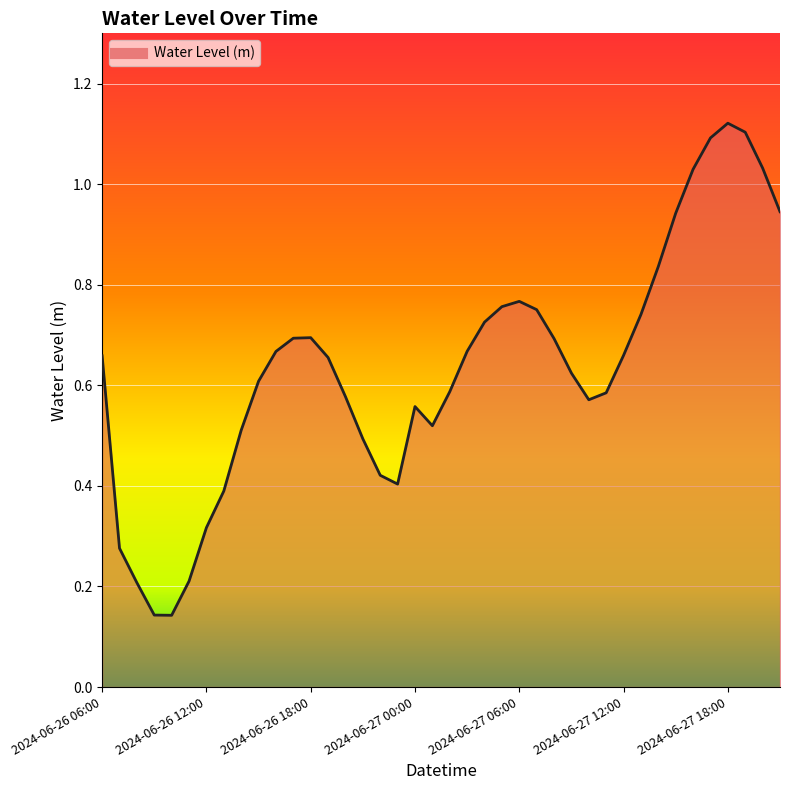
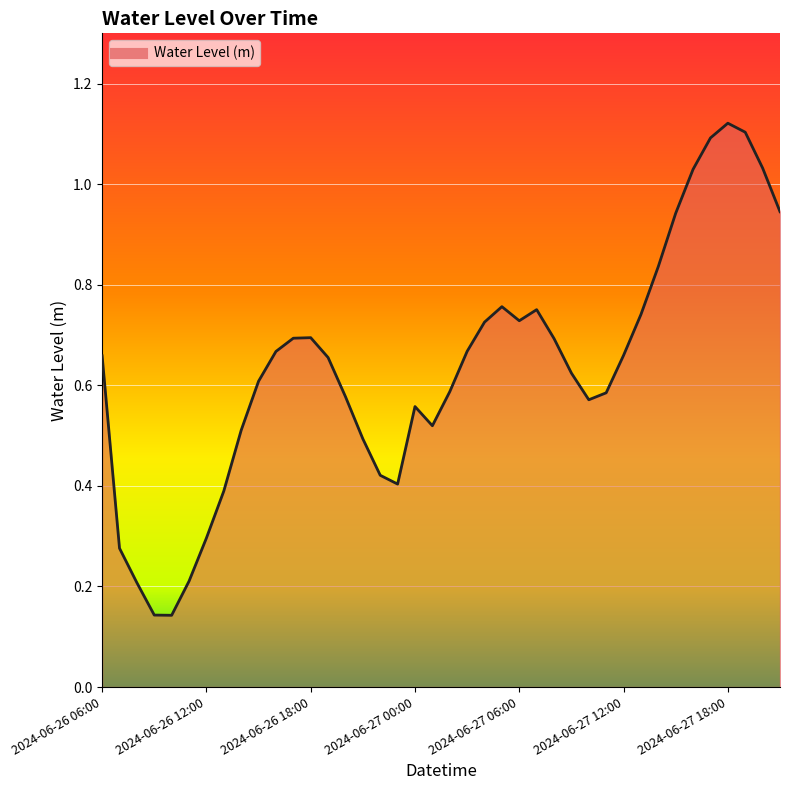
2024-06-26 12:00: 0.32 -> 0.30
2024-06-27 06:00: 0.77 -> 0.73
